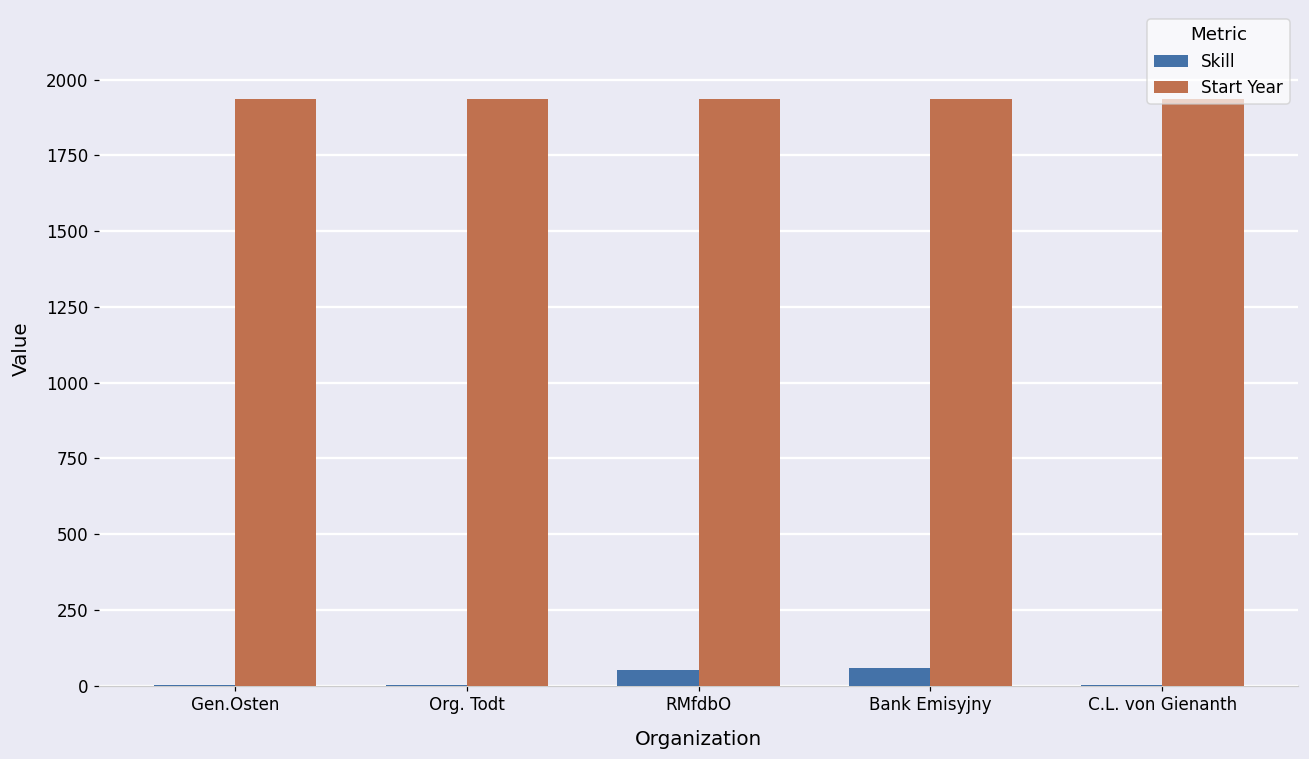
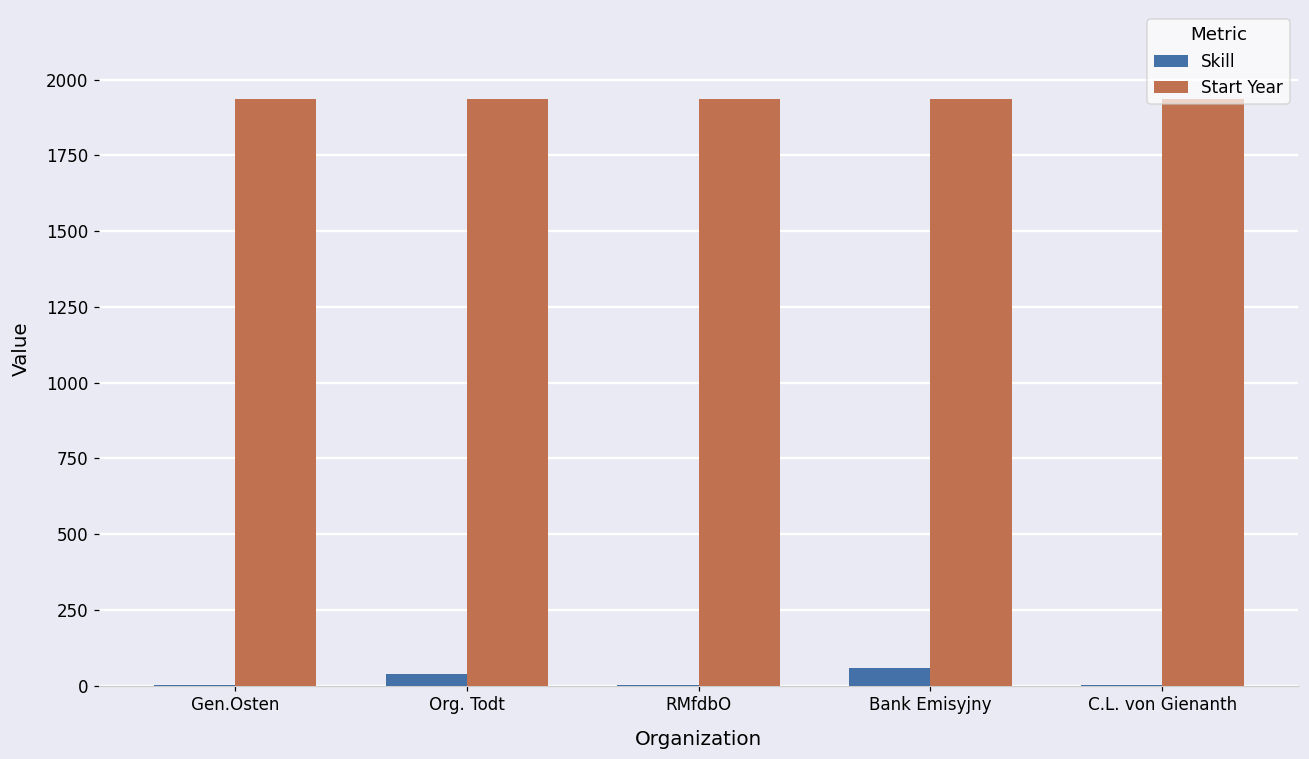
Skill, Org. Todt: 0 -> 40
Skill, RMfdbO: 50 -> 0
